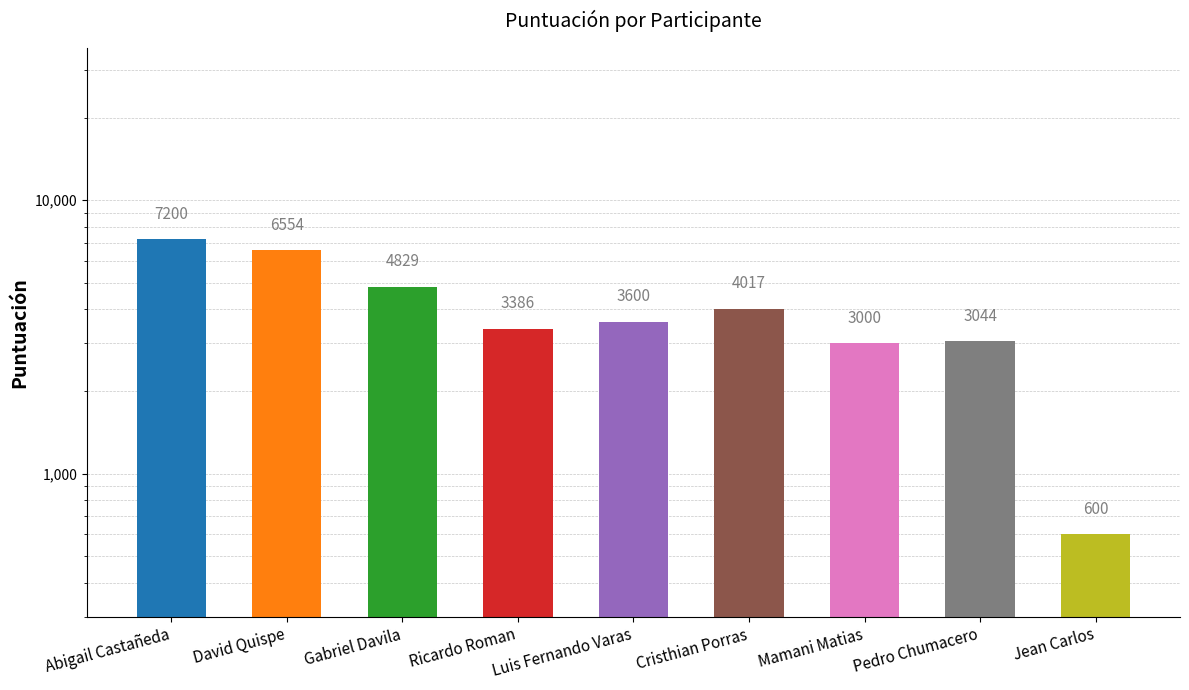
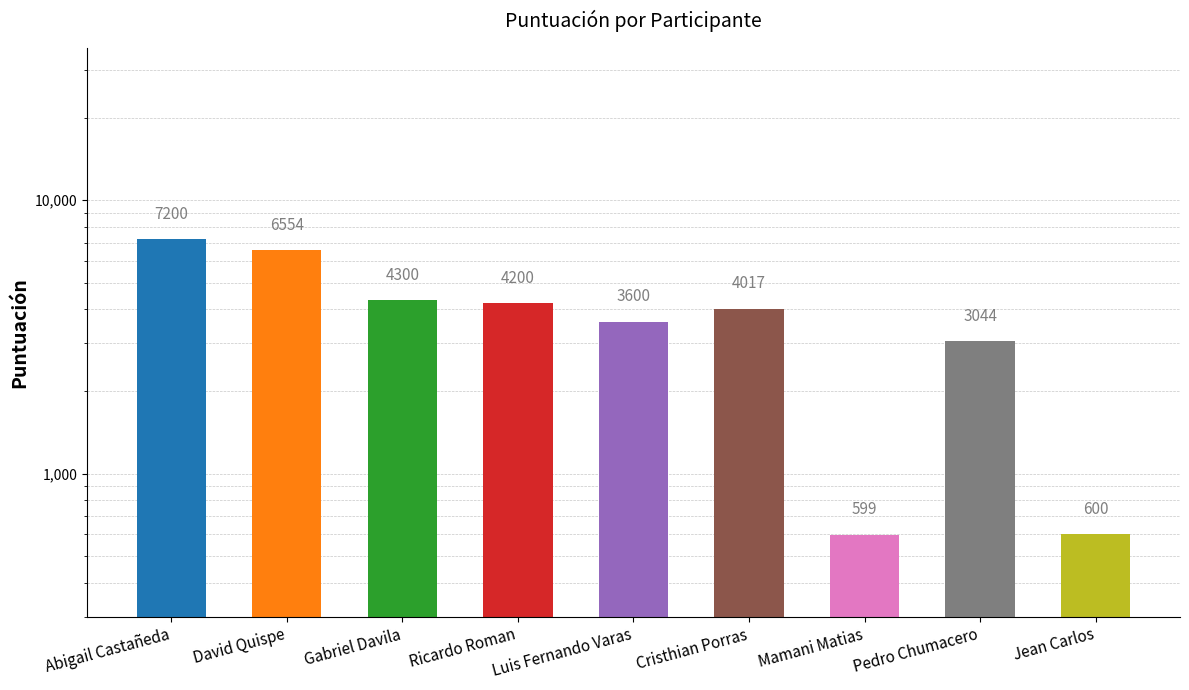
Gabriel Davila: 4829 -> 4300
Ricardo Roman: 3386 -> 4200
Mamani Matias: 3000 -> 599
